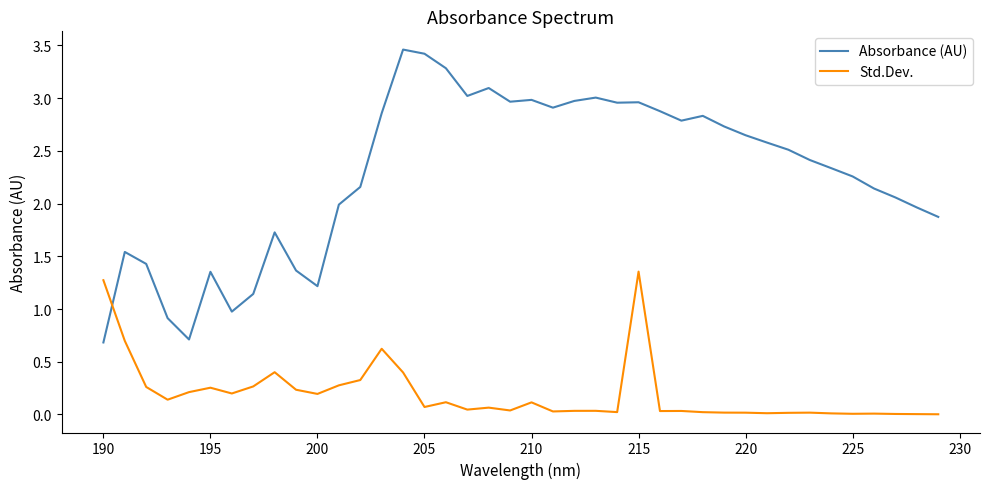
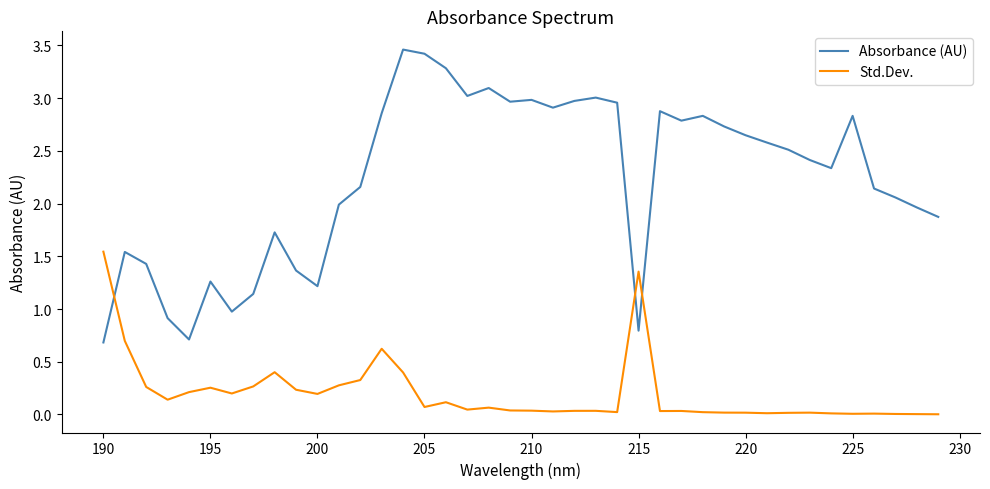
Std.Dev., 190: 1.27 -> 1.54
Absorbance (AU), 195: 1.35 -> 1.26
Std.Dev., 210: 0.11 -> 0.04
Absorbance (AU), 215: 2.96 -> 0.79
Absorbance (AU), 225: 2.26 -> 2.83
